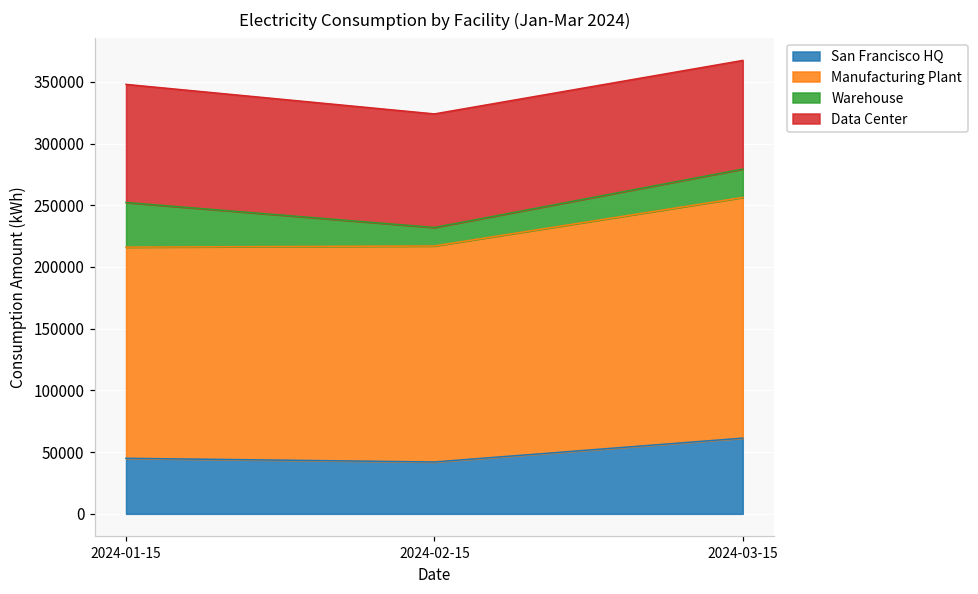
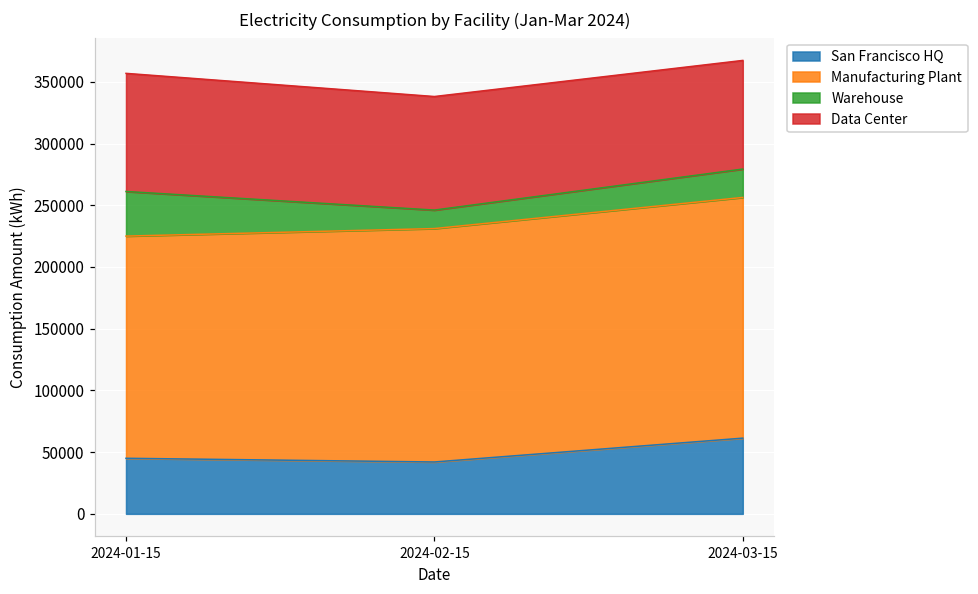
Manufacturing Plant, 2024-01-15: 171000 -> 180000
Manufacturing Plant, 2024-02-15: 175000 -> 189000
